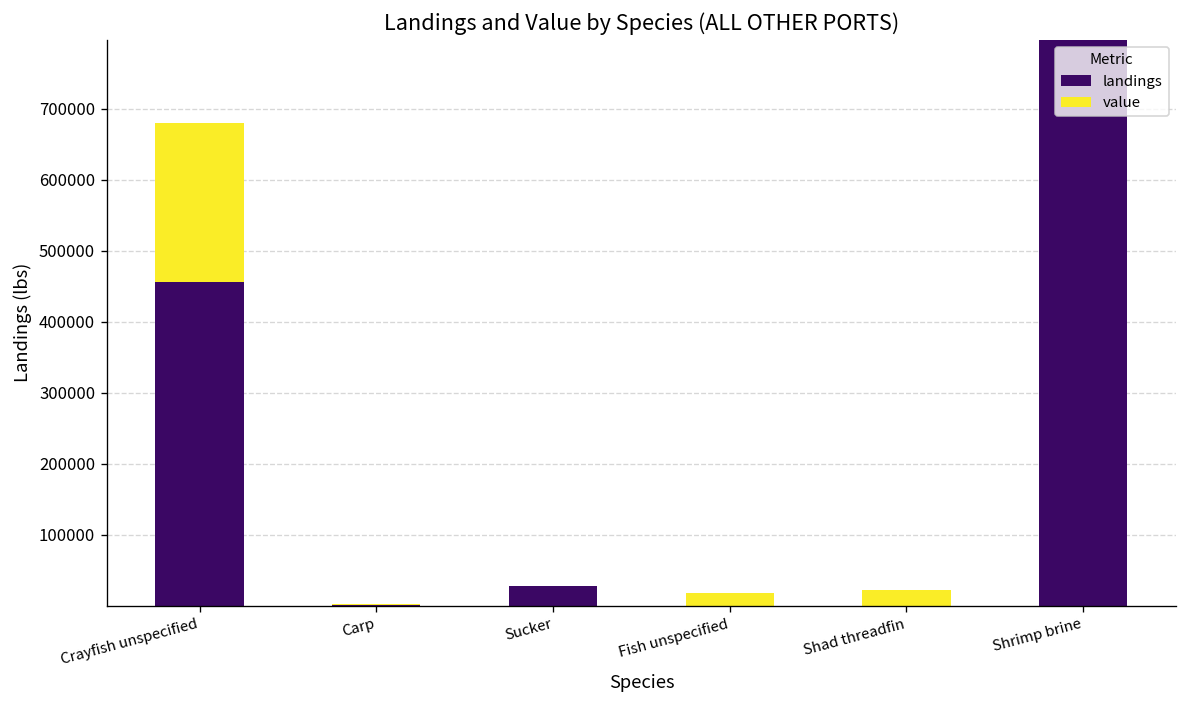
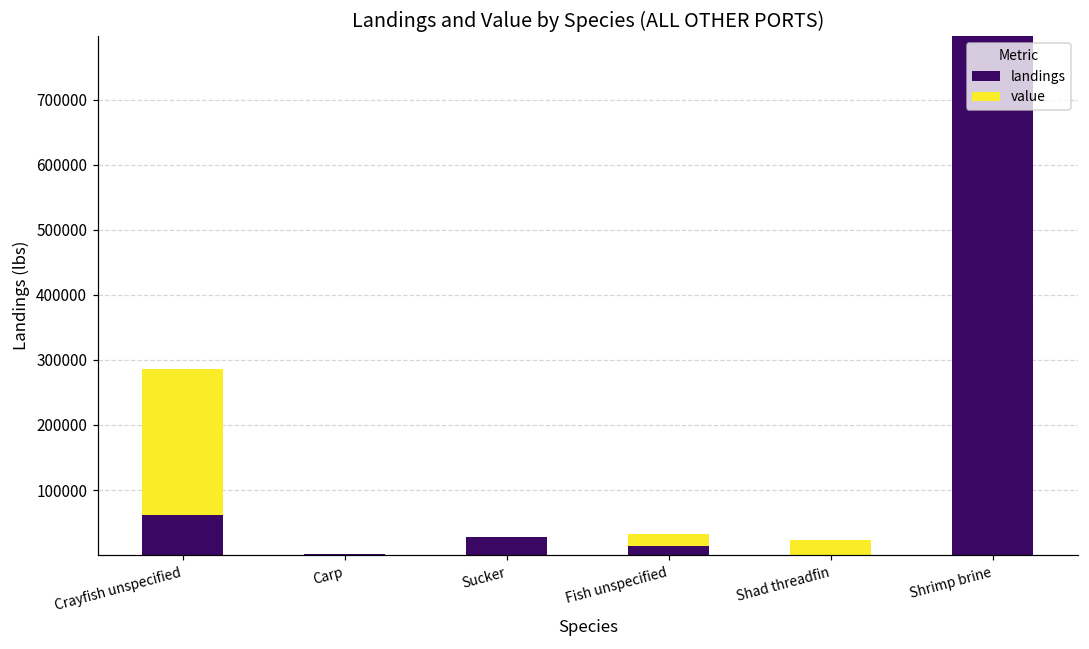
landings, Crayfish unspecified: 460000 -> 60000
landings, Fish unspecified: 0 -> 10000
